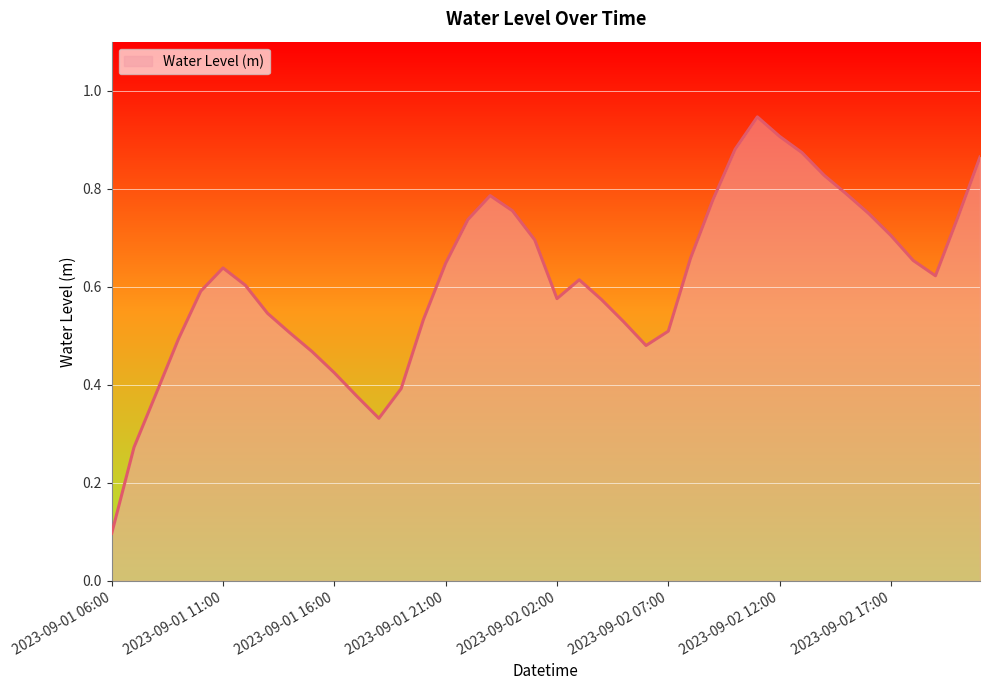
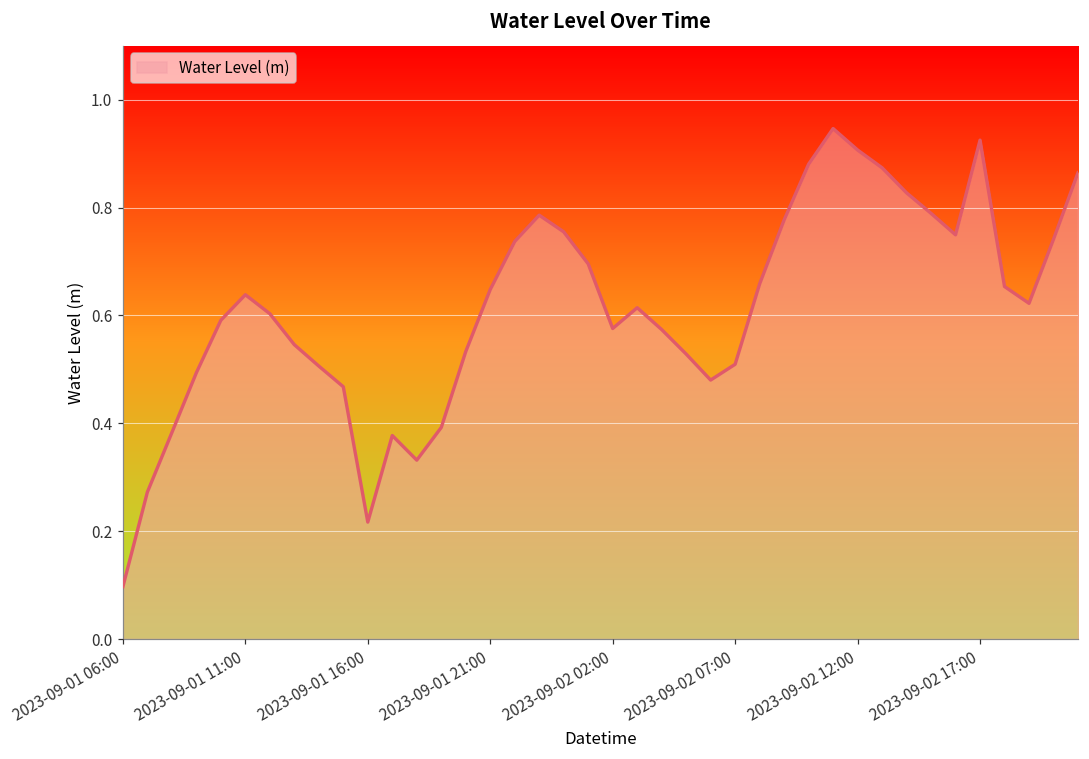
2023-09-01 16:00: 0.42 -> 0.22
2023-09-02 17:00: 0.70 -> 0.93
